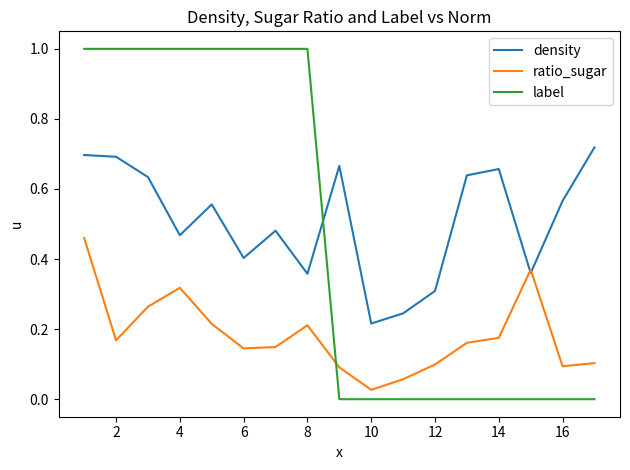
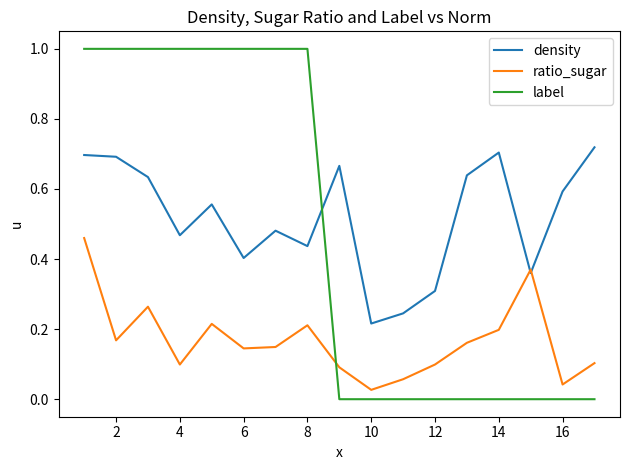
ratio_sugar, 4: 0.32 -> 0.10
density, 8: 0.36 -> 0.44
density, 14: 0.66 -> 0.70
ratio_sugar, 14: 0.18 -> 0.20
density, 16: 0.57 -> 0.59
ratio_sugar, 16: 0.09 -> 0.04
